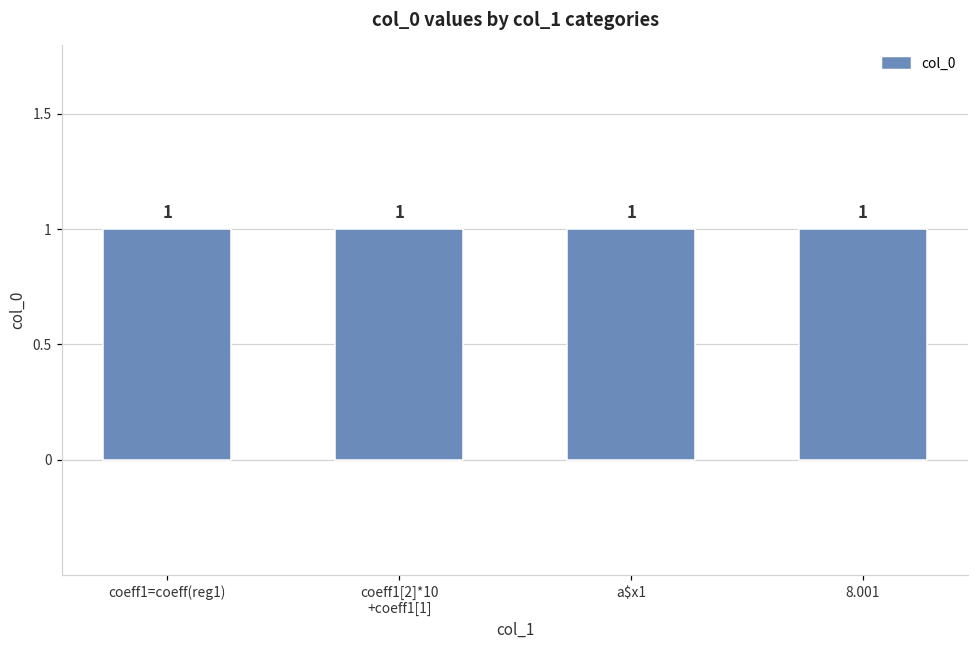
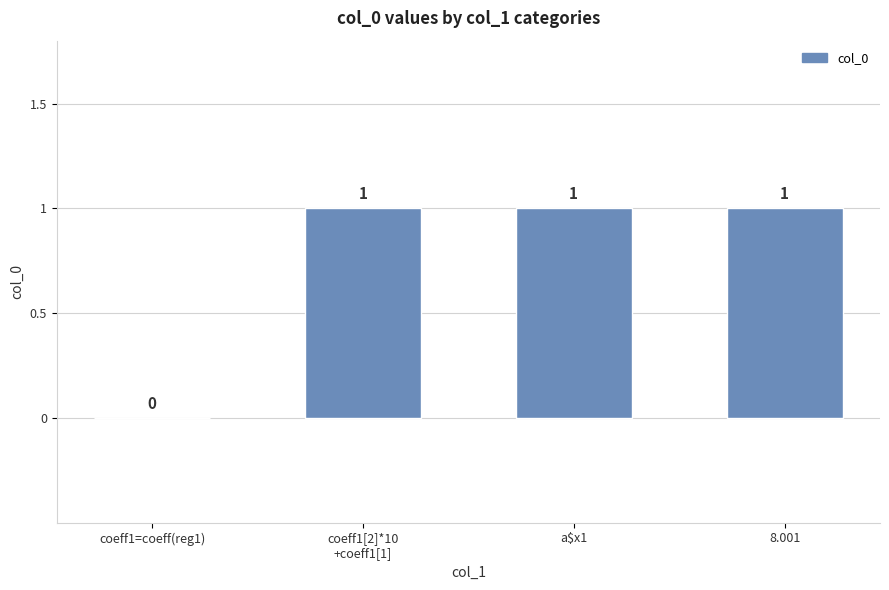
coeff1=coeff(reg1): 1 -> 0
